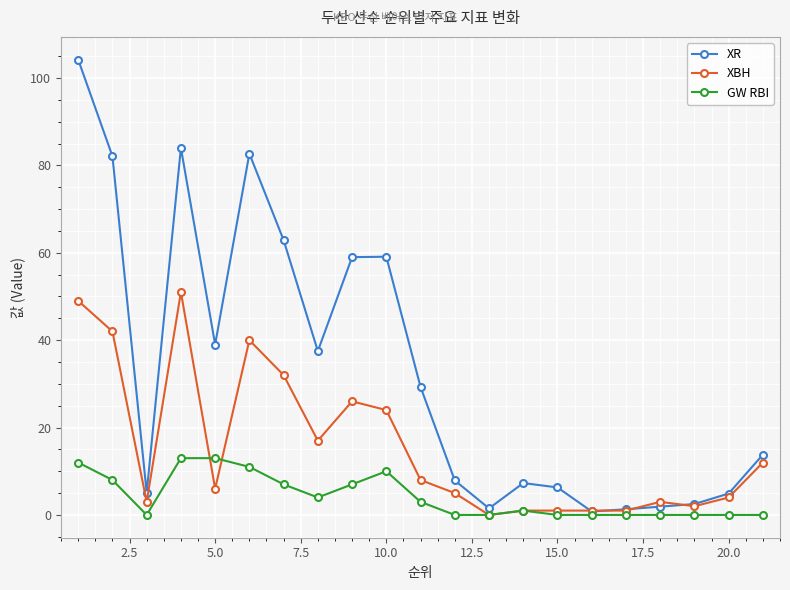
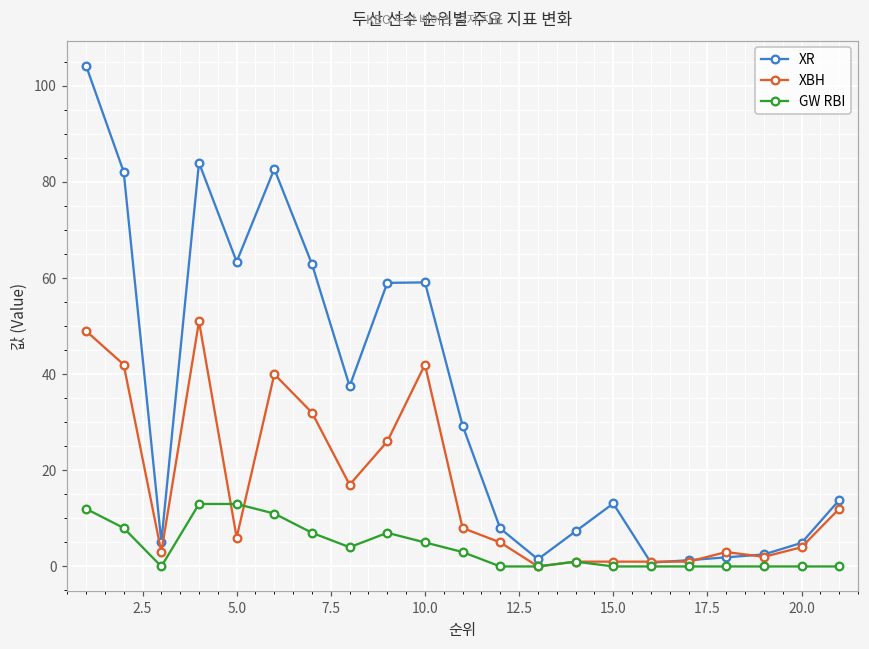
XR, 5.0: 39 -> 63
XBH, 10.0: 24 -> 42
GW RBI, 10.0: 10 -> 5
XR, 15.0: 6 -> 13
